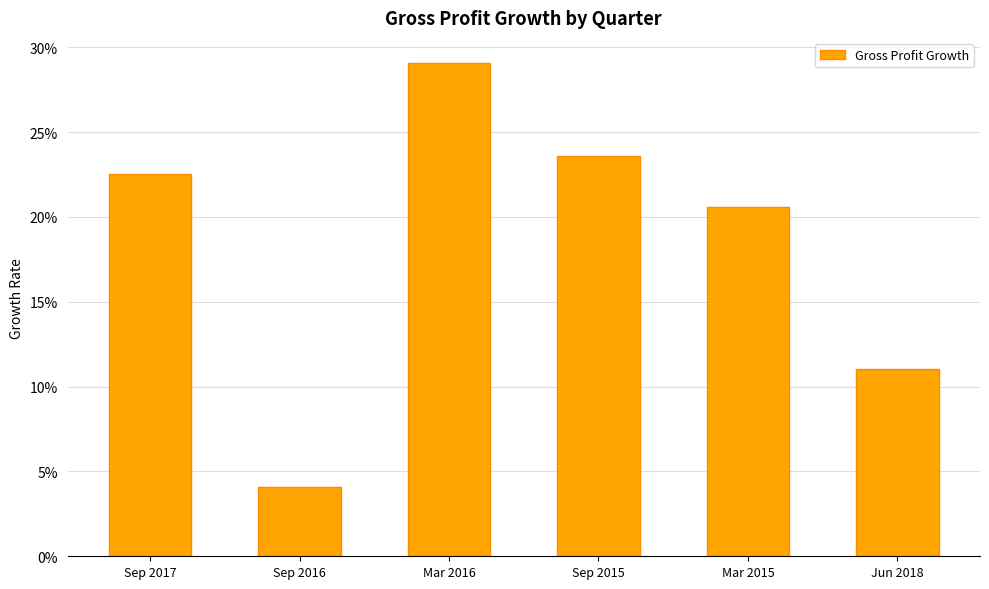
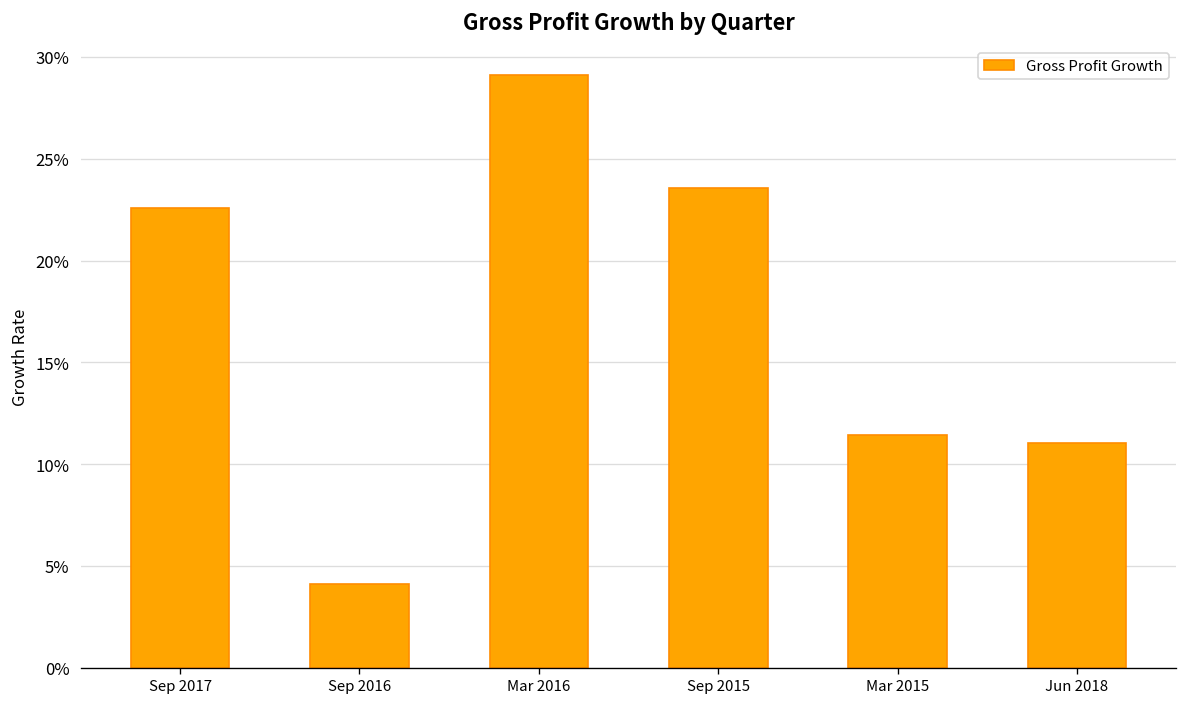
Mar 2015: 20.6% -> 11.4%
